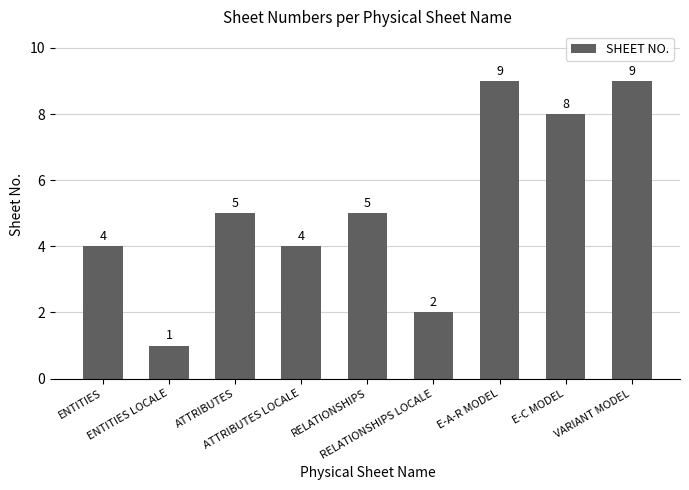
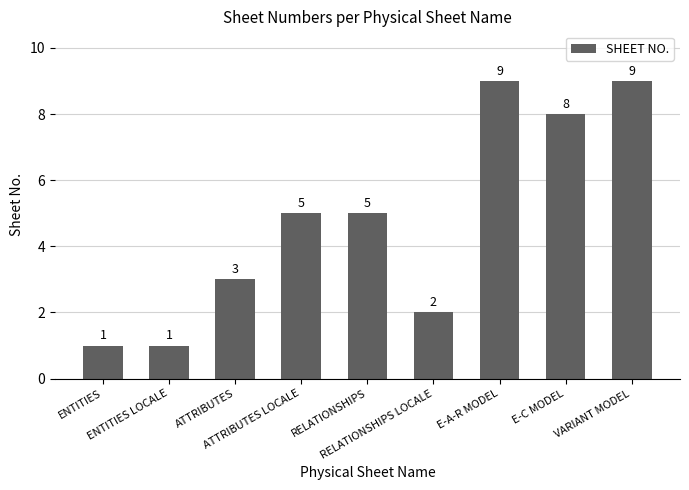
ENTITIES: 4 -> 1
ATTRIBUTES: 5 -> 3
ATTRIBUTES LOCALE: 4 -> 5
